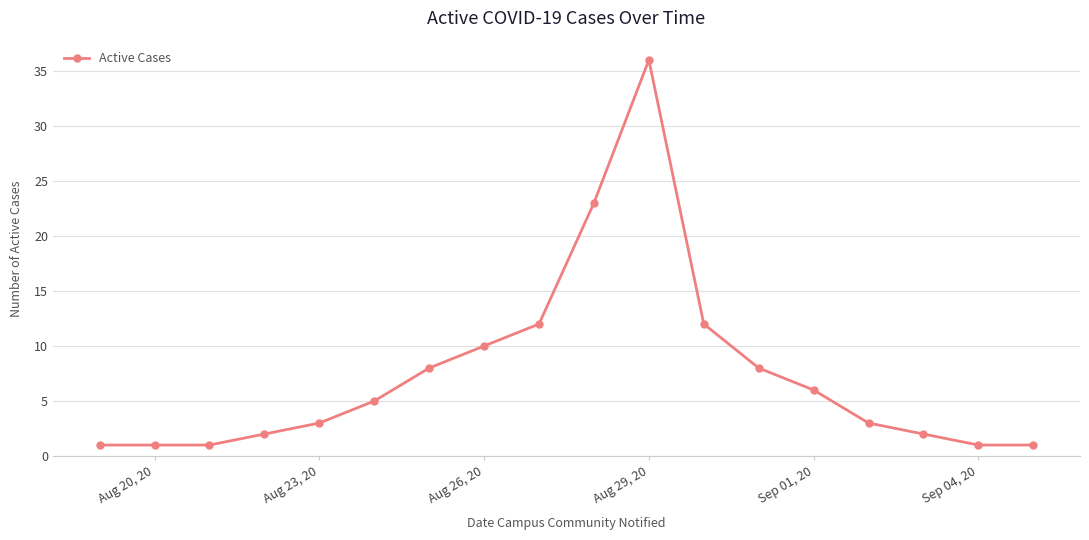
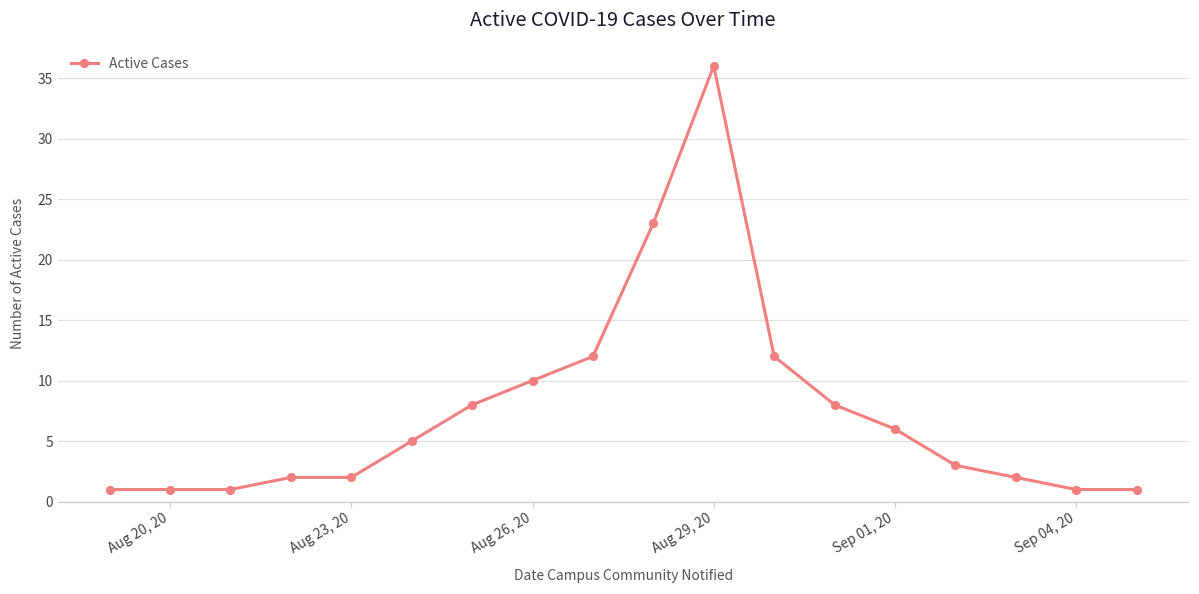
Aug 23, 20: 3 -> 2
